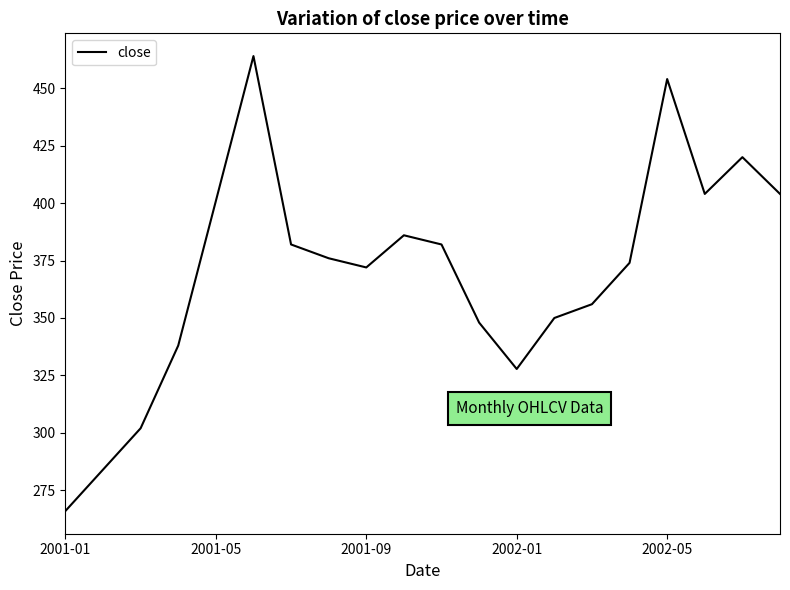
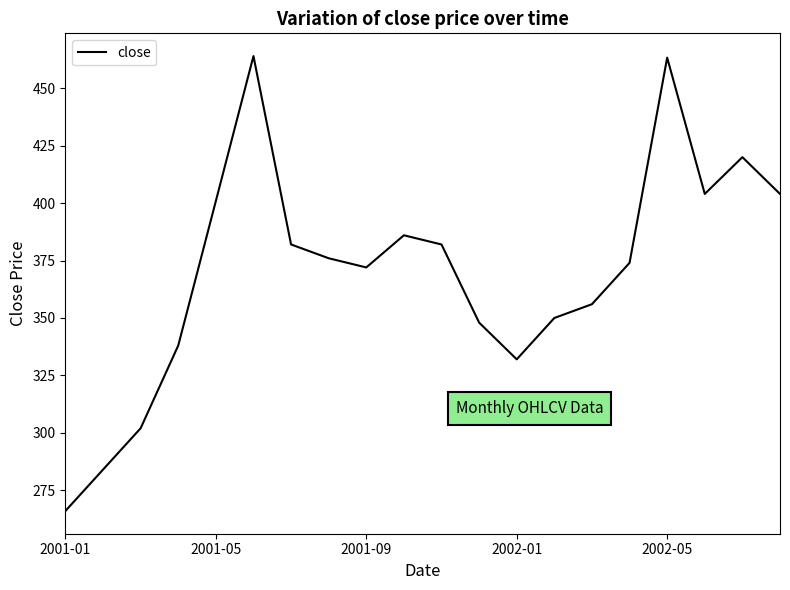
2002-01: 328 -> 332
2002-05: 454 -> 463
